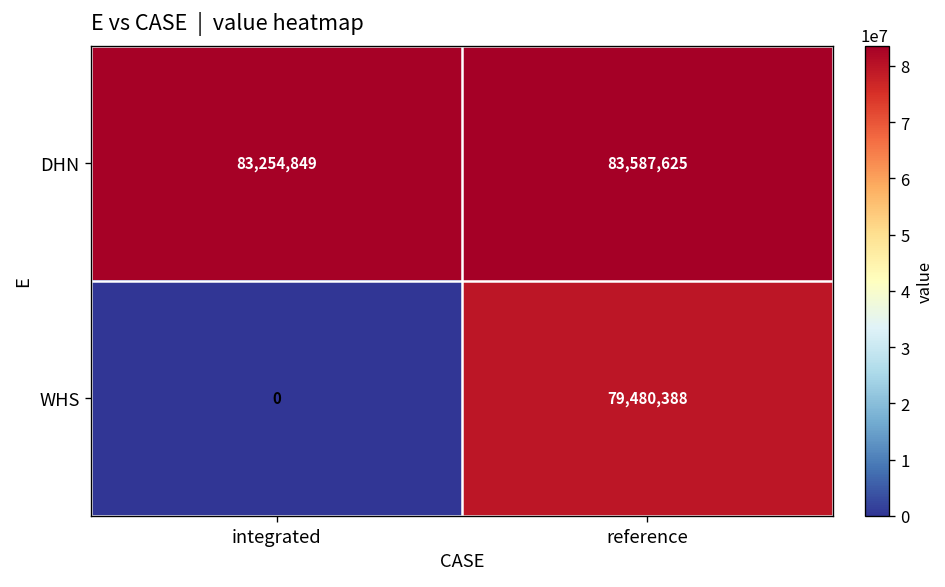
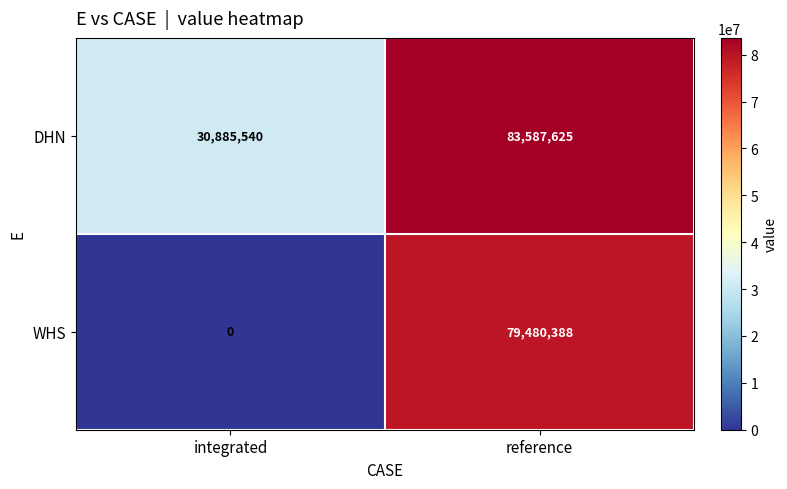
DHN, integrated: 83,254,849 -> 30,885,540
